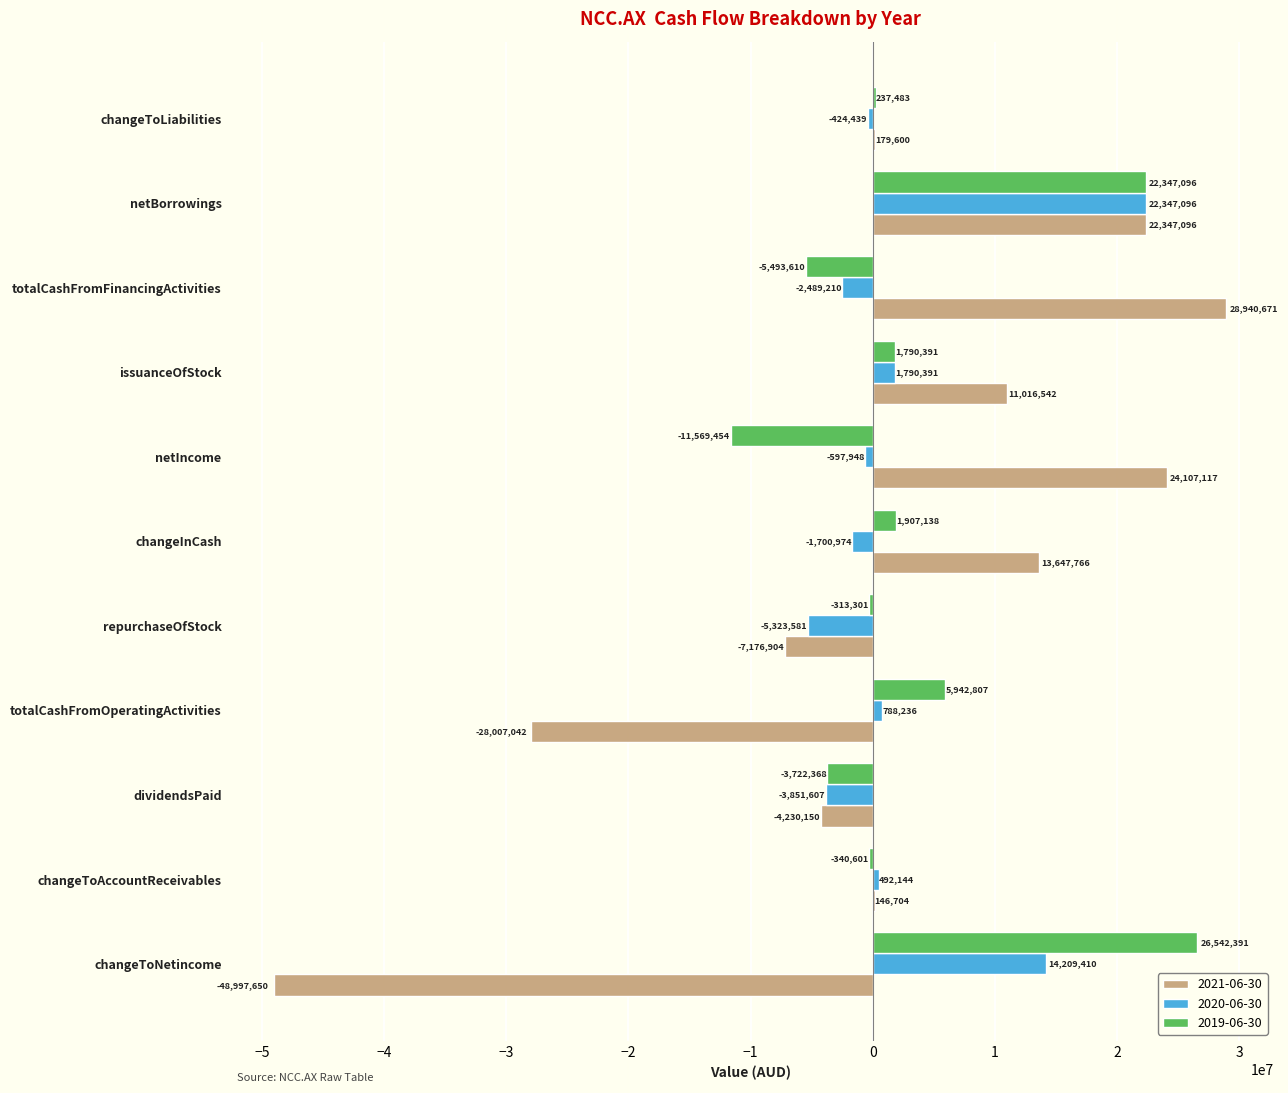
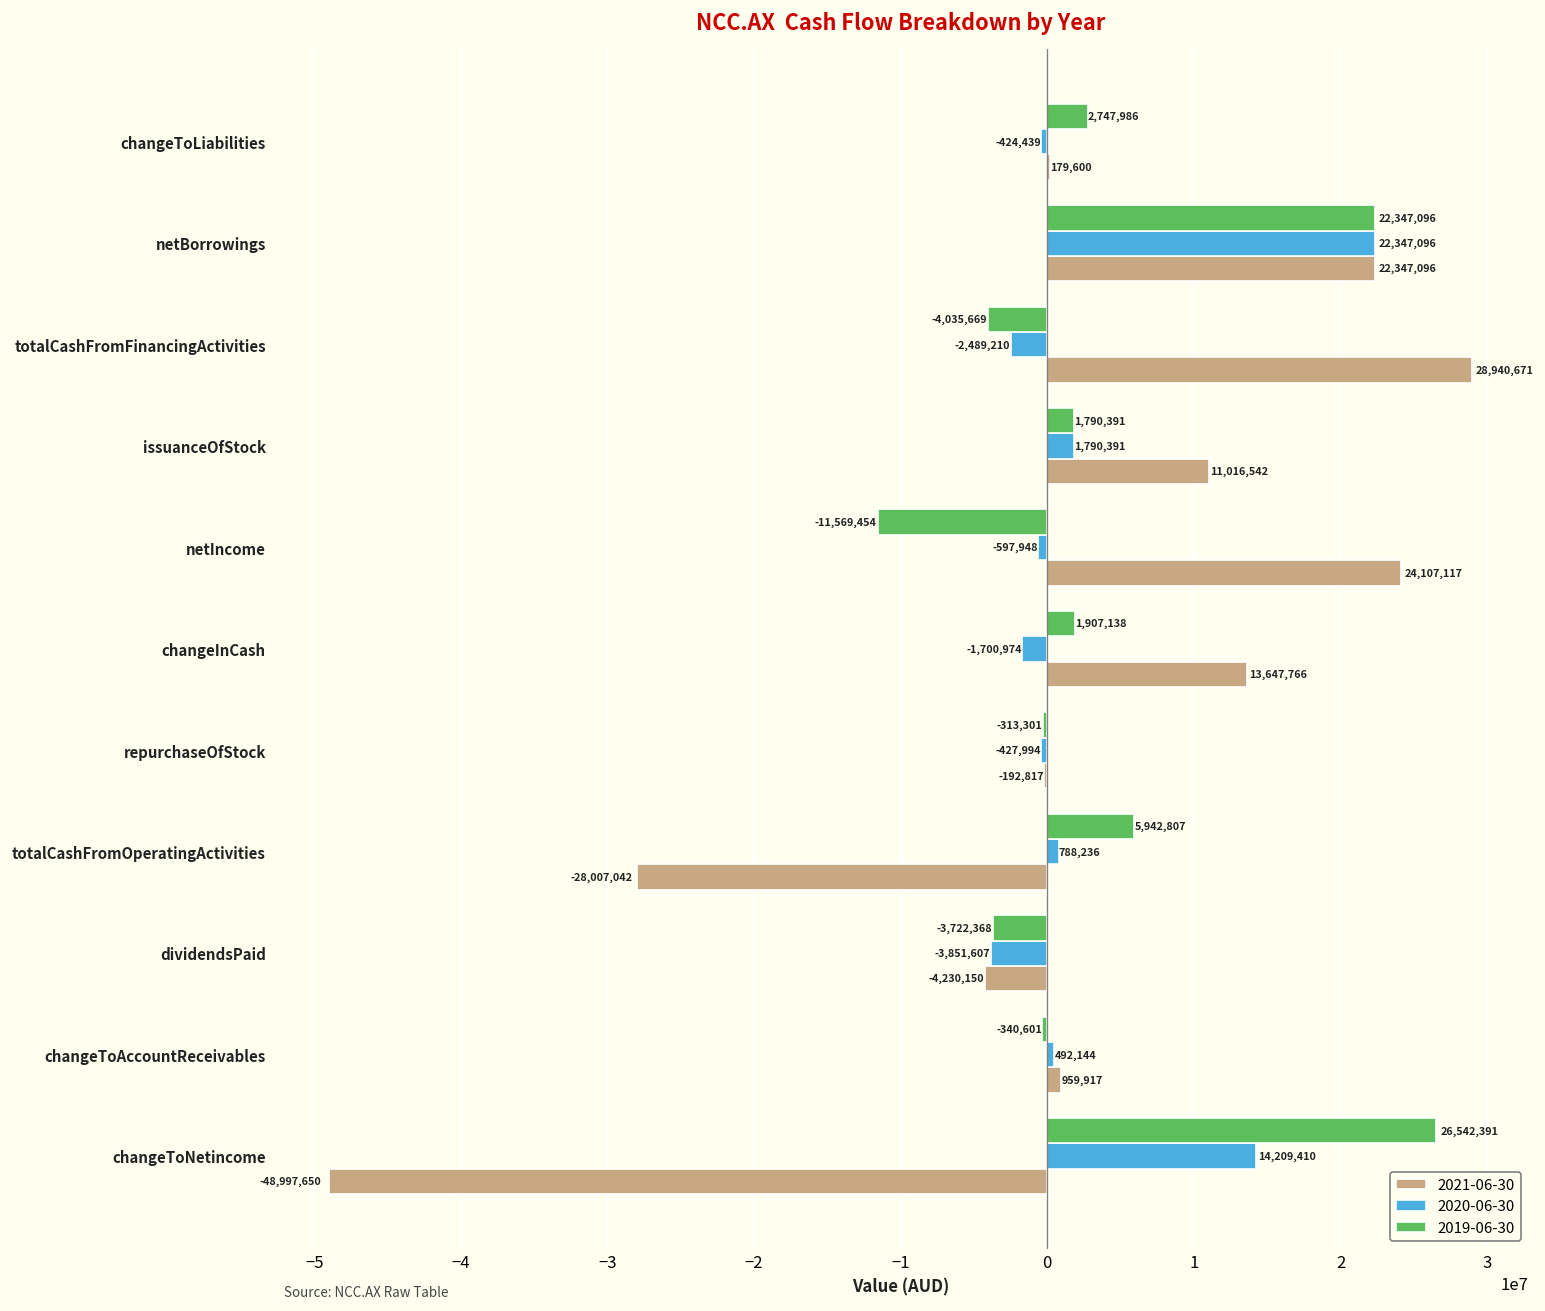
2019-06-30, changeToLiabilities: 237,483 -> 2,747,986
2019-06-30, totalCashFromFinancingActivities: -5,493,610 -> -4,035,669
2020-06-30, repurchaseOfStock: -5,323,581 -> -427,994
2021-06-30, repurchaseOfStock: -7,176,904 -> -192,817
2021-06-30, changeToAccountReceivables: 146,704 -> 959,917
